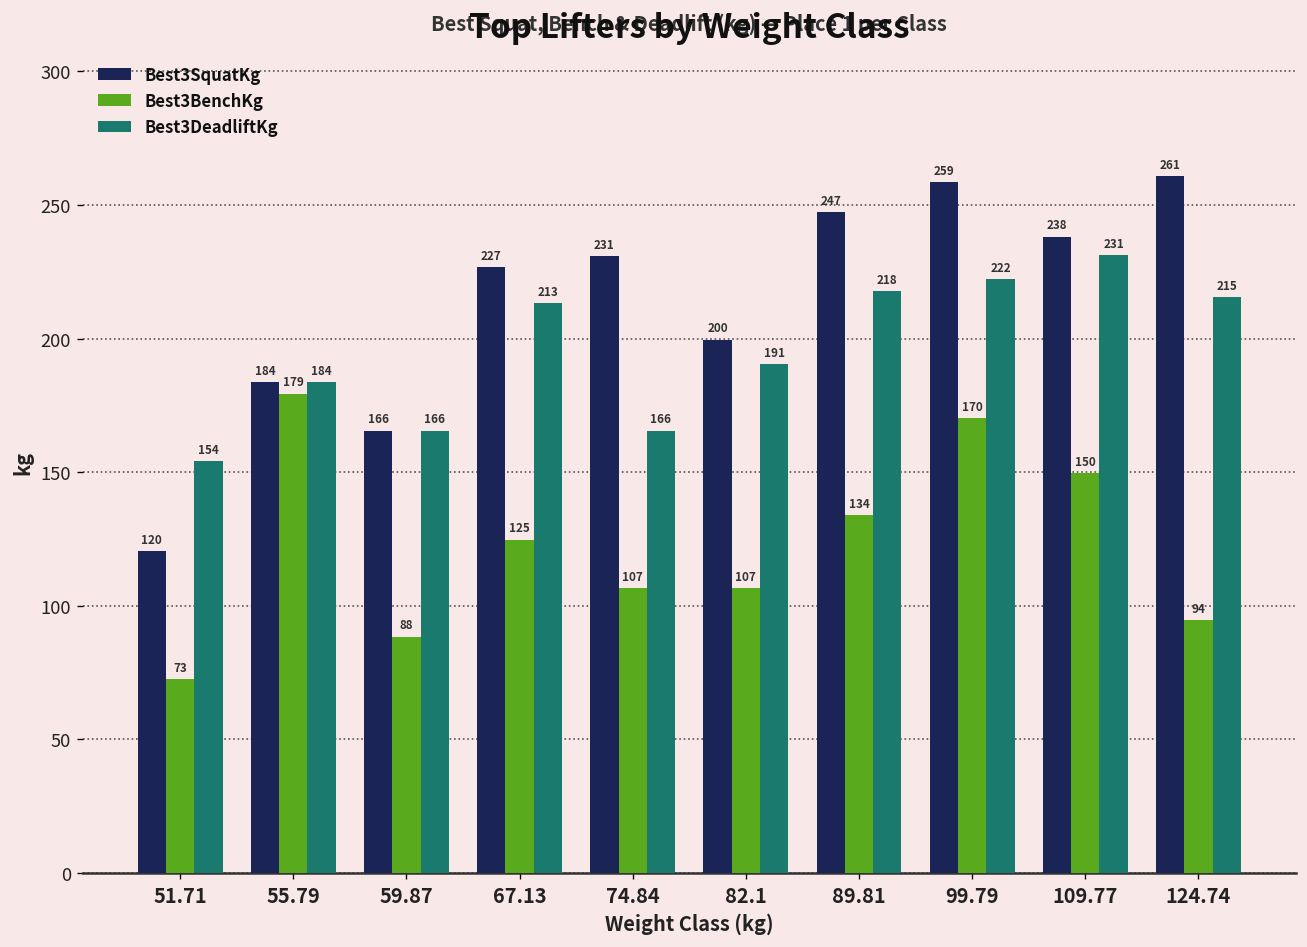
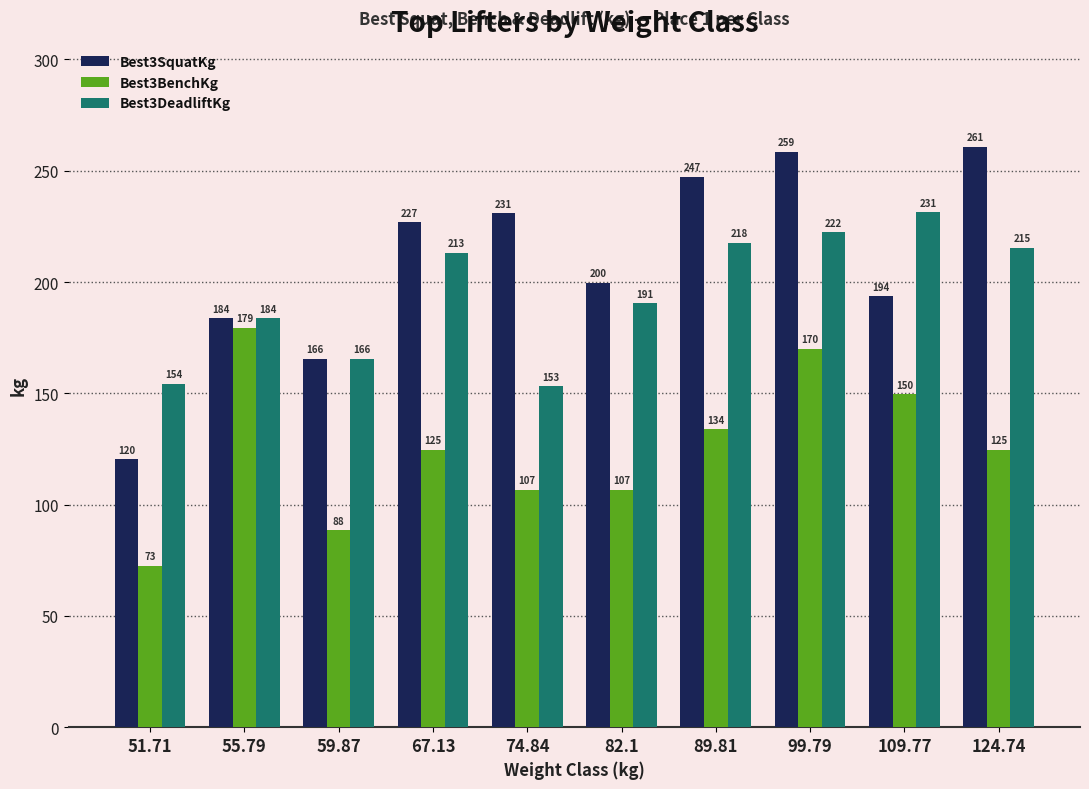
Best3DeadliftKg, 74.84: 166 -> 153
Best3SquatKg, 109.77: 238 -> 194
Best3BenchKg, 124.74: 94 -> 125
